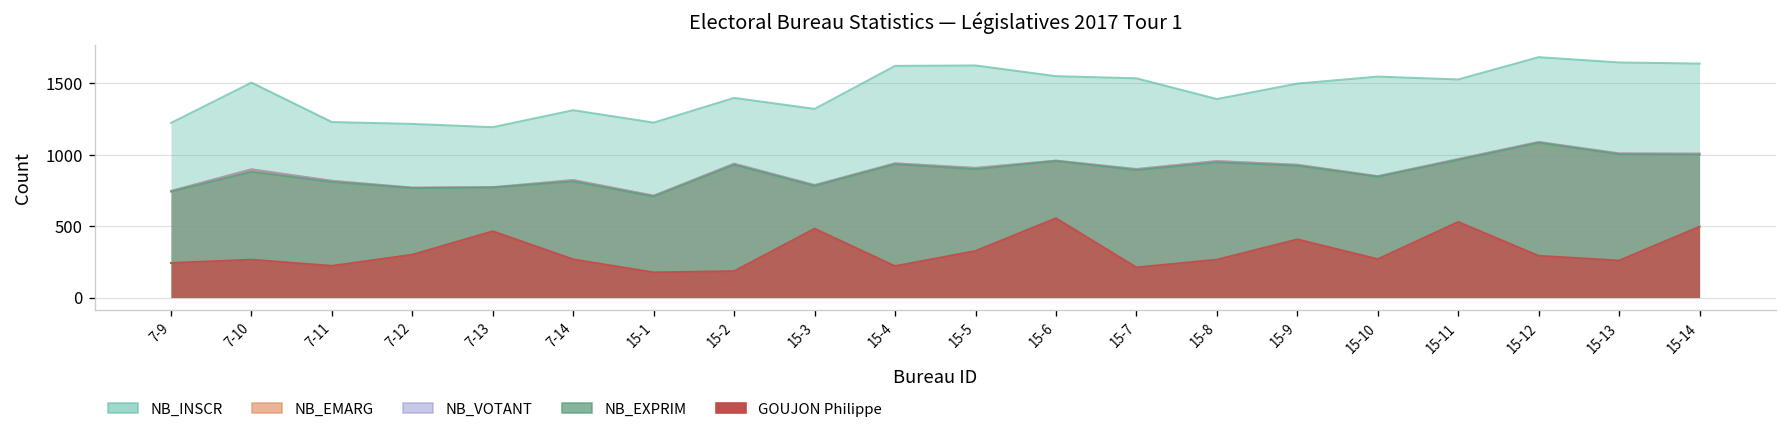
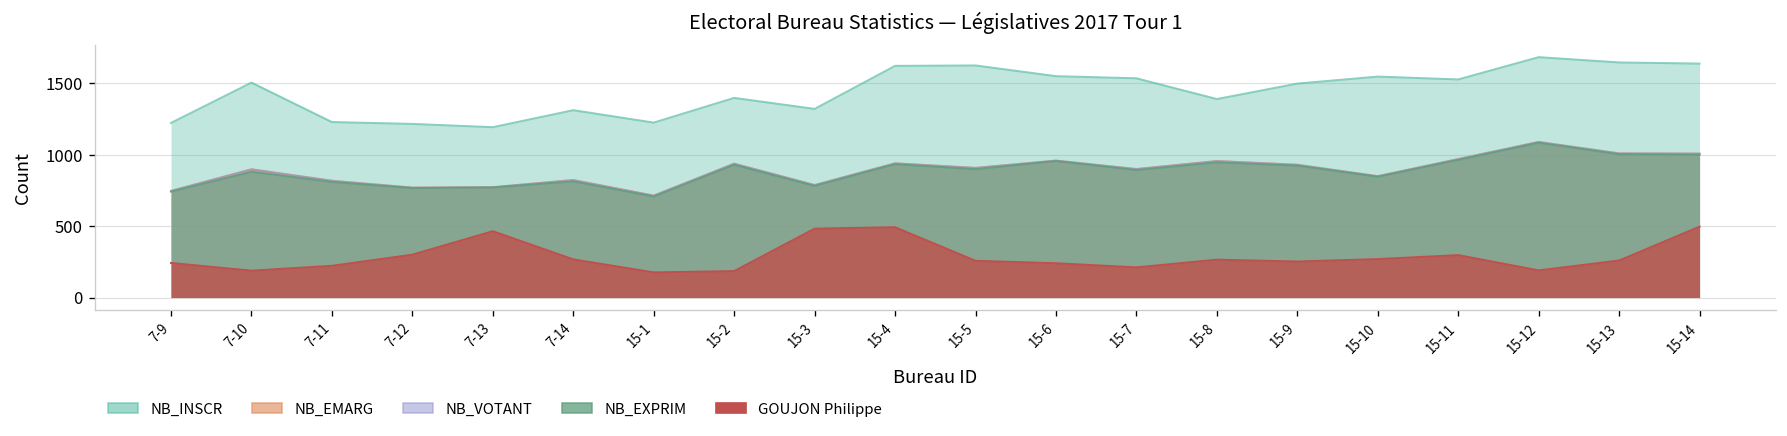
GOUJON Philippe, 7-10: 270 -> 190
GOUJON Philippe, 15-4: 220 -> 490
GOUJON Philippe, 15-5: 330 -> 260
GOUJON Philippe, 15-6: 560 -> 240
GOUJON Philippe, 15-9: 410 -> 250
GOUJON Philippe, 15-11: 530 -> 300
GOUJON Philippe, 15-12: 290 -> 190
